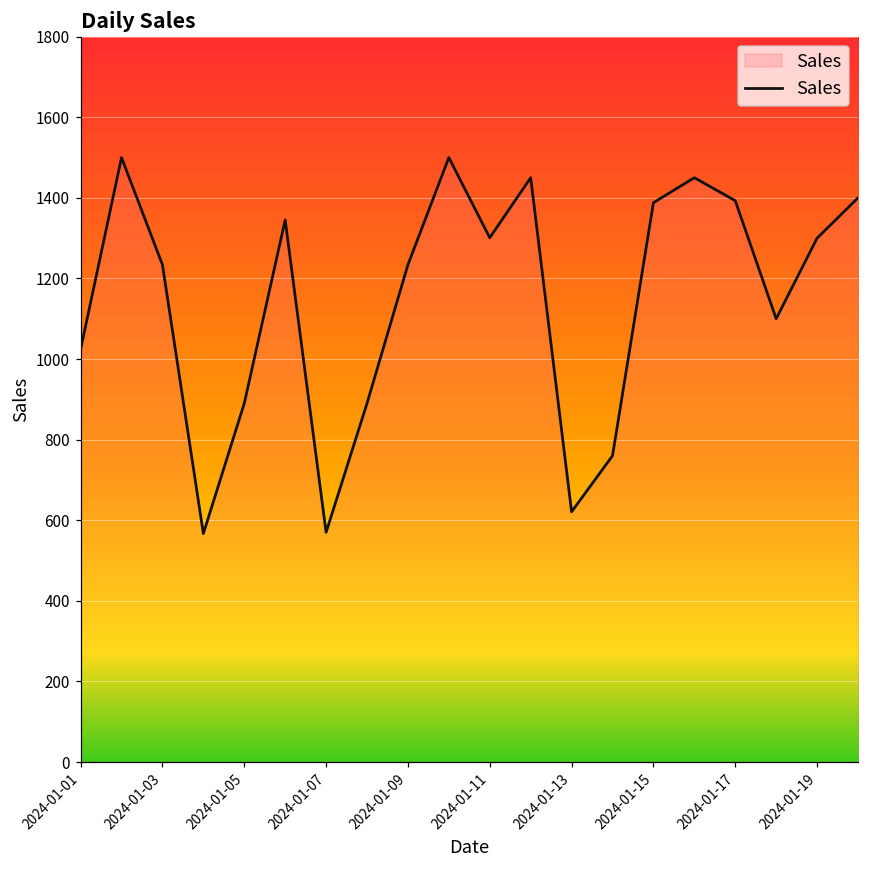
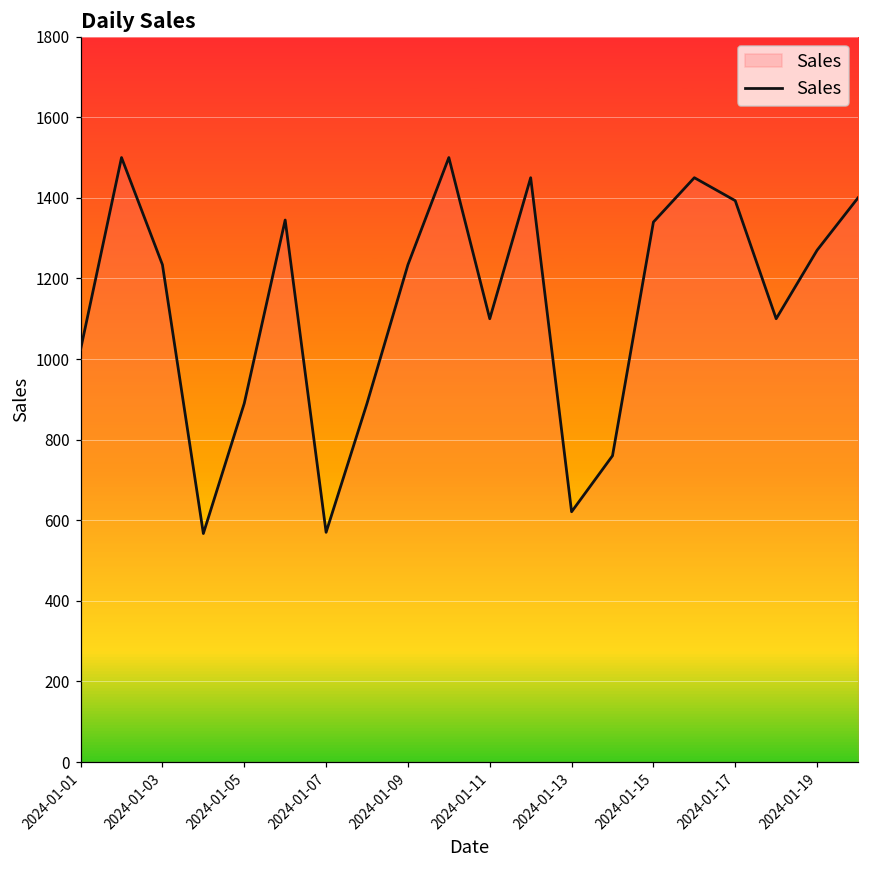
2024-01-11: 1300 -> 1100
2024-01-15: 1390 -> 1340
2024-01-19: 1300 -> 1270
